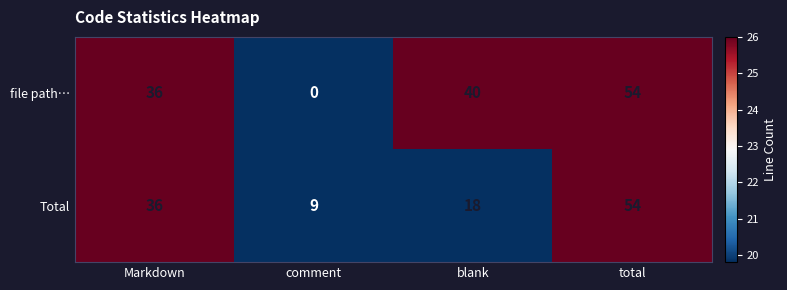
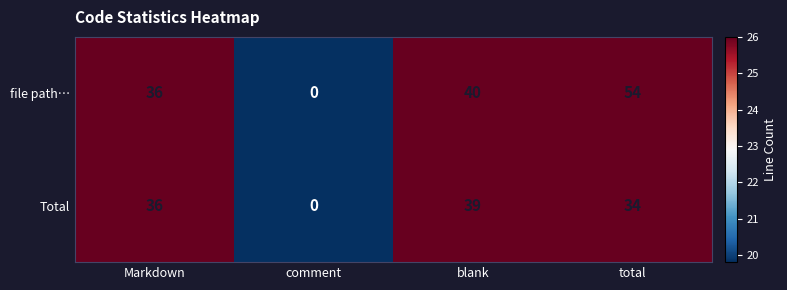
Total, comment: 9 -> 0
Total, blank: 18 -> 39
Total, total: 54 -> 34
